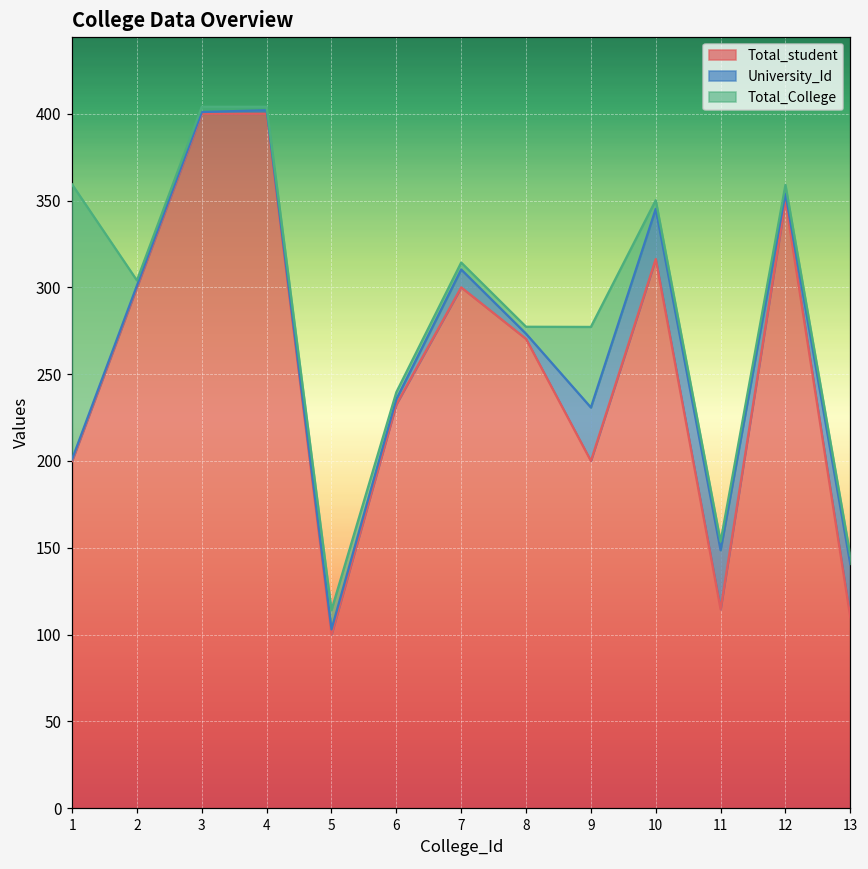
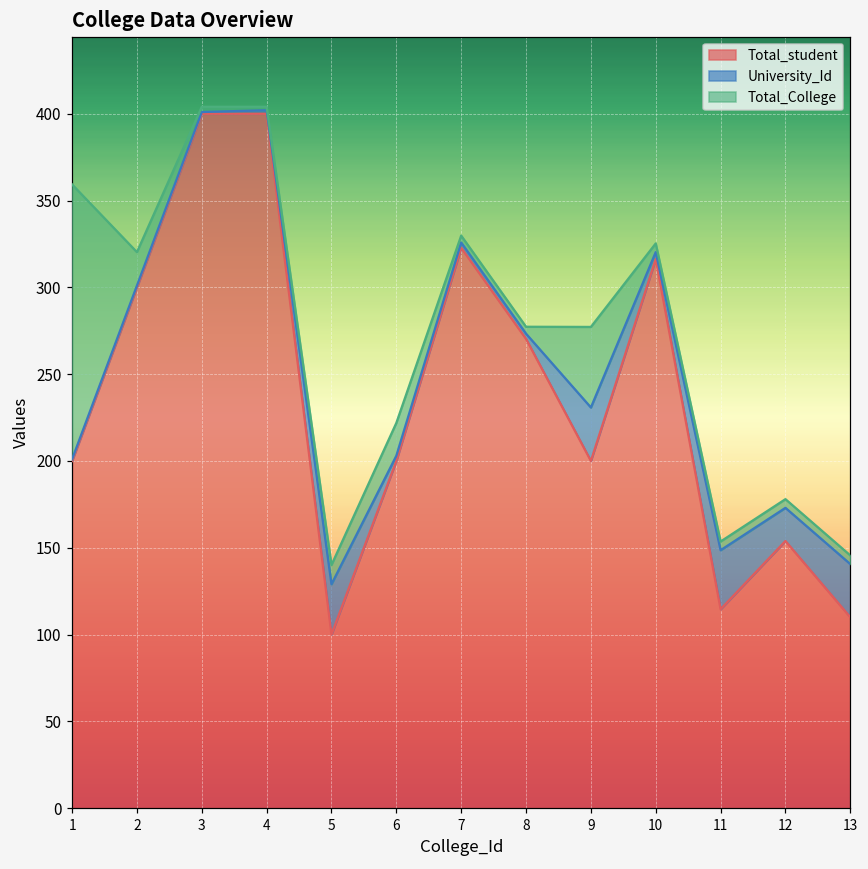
Total_College, 2: 3 -> 19
University_Id, 5: 3 -> 29
Total_student, 6: 233 -> 200
Total_College, 6: 4 -> 19
Total_student, 7: 300 -> 323
University_Id, 7: 10 -> 3
University_Id, 10: 29 -> 4
Total_student, 12: 350 -> 154
University_Id, 12: 4 -> 19
